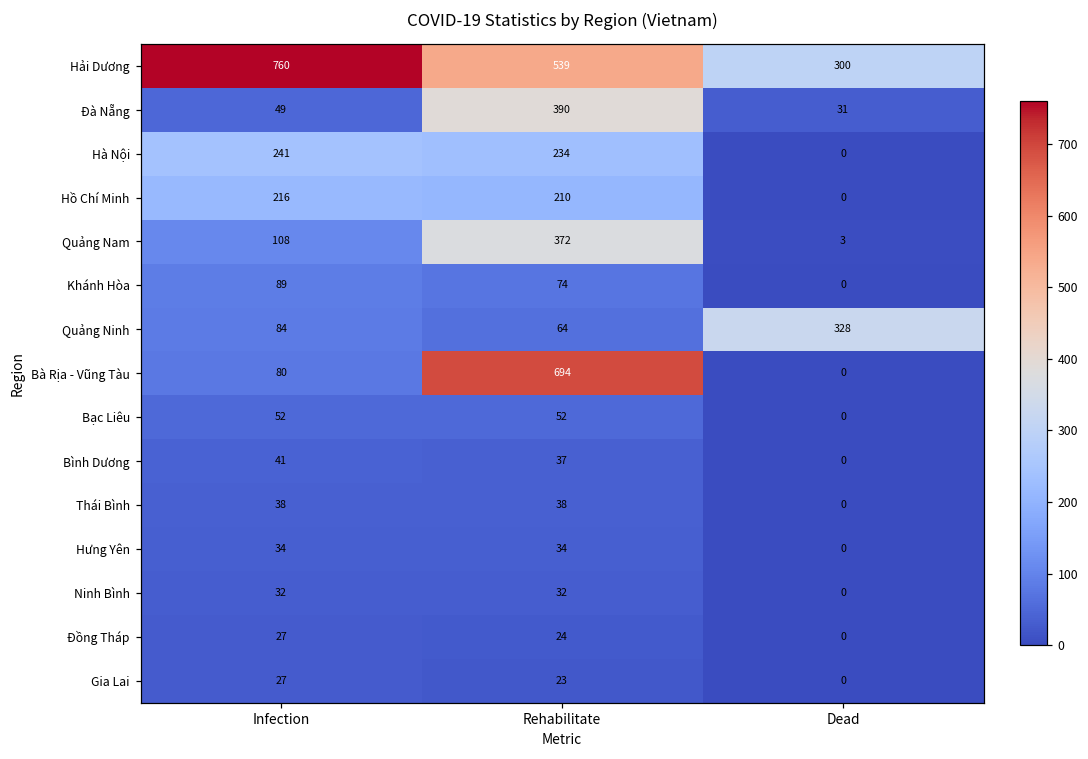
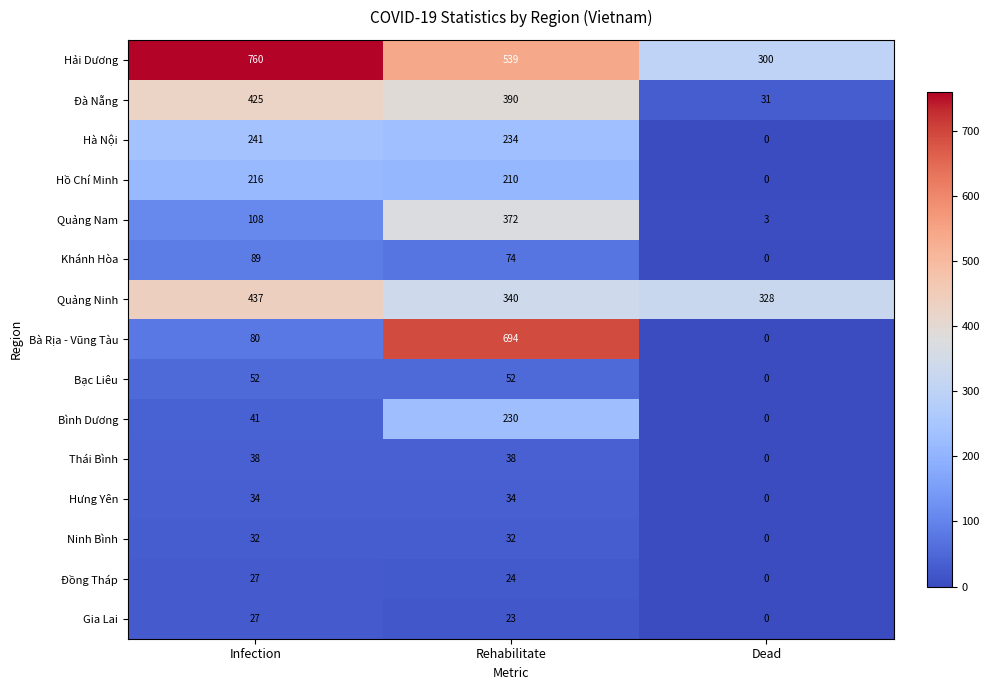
Đà Nẵng, Infection: 49 -> 425
Quảng Ninh, Infection: 84 -> 437
Quảng Ninh, Rehabilitate: 64 -> 340
Bình Dương, Rehabilitate: 37 -> 230
